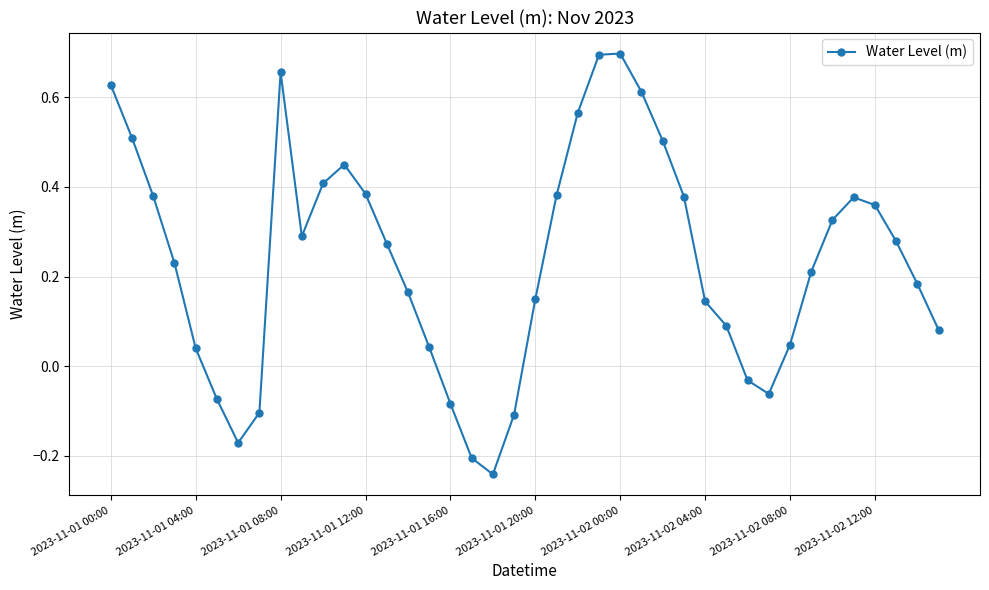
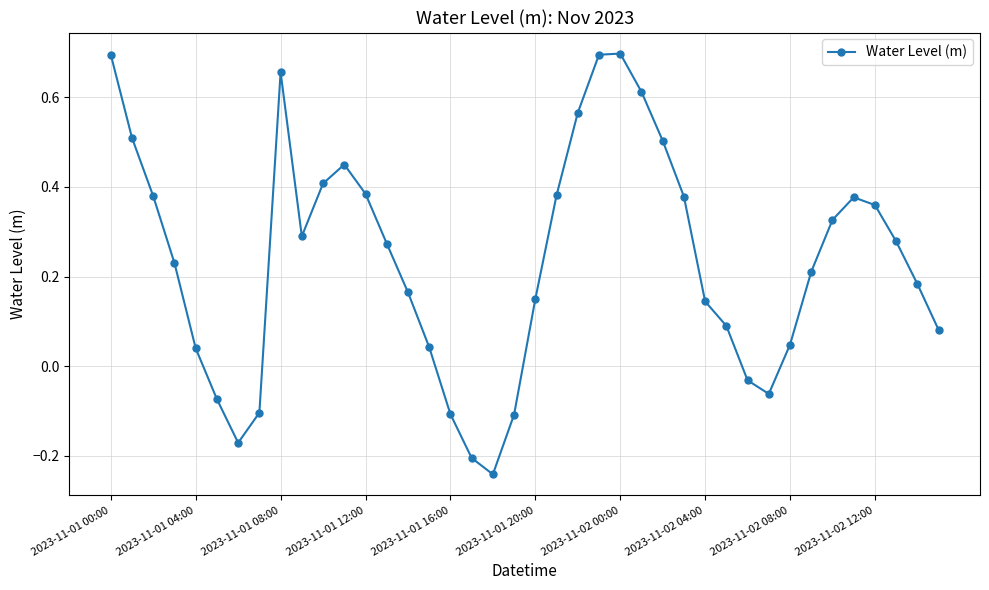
2023-11-01 00:00: 0.63 -> 0.70
2023-11-01 16:00: -0.08 -> -0.11
